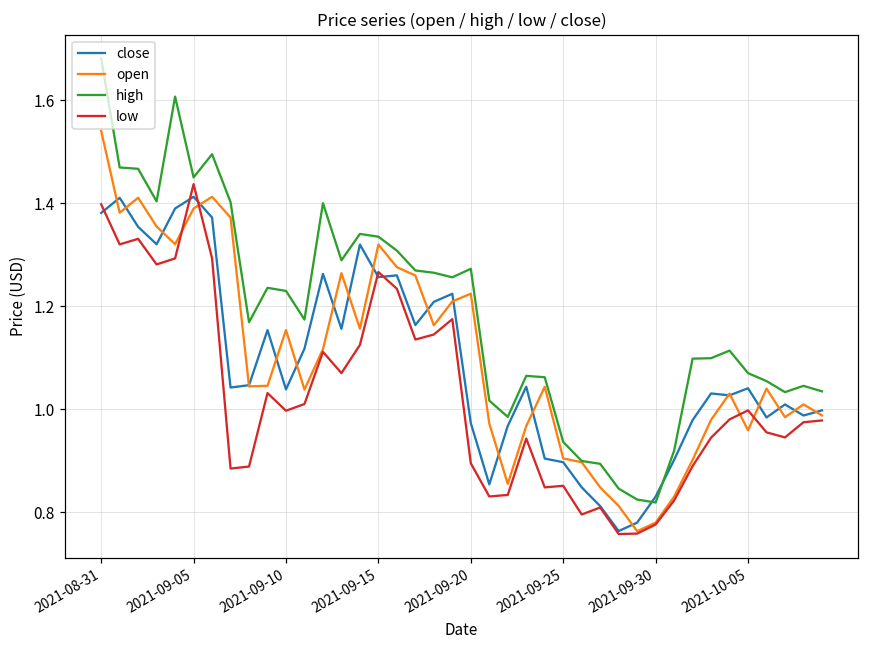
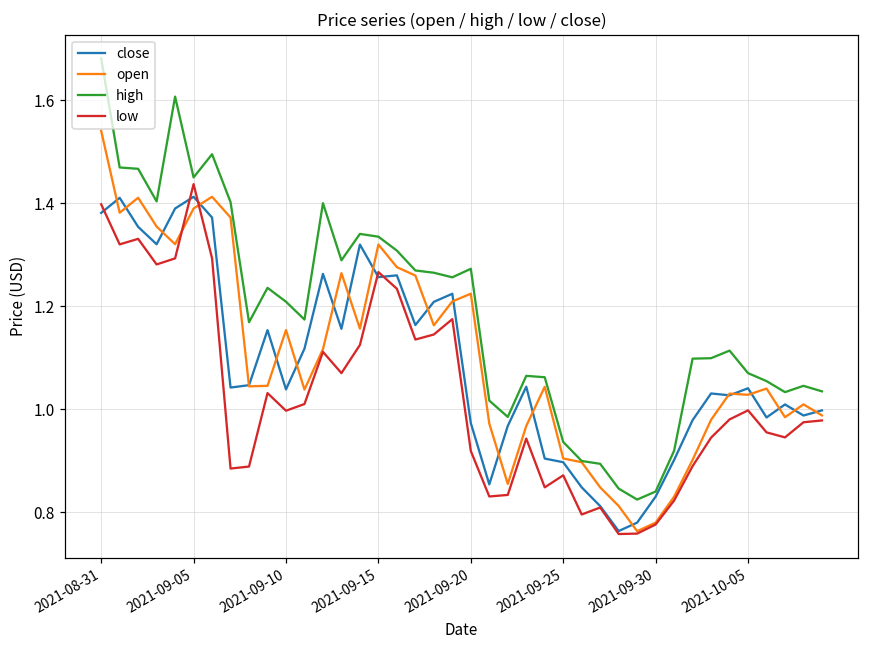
high, 2021-09-10: 1.23 -> 1.21
low, 2021-09-20: 0.89 -> 0.92
low, 2021-09-25: 0.85 -> 0.87
high, 2021-09-30: 0.82 -> 0.84
open, 2021-10-05: 0.96 -> 1.03
